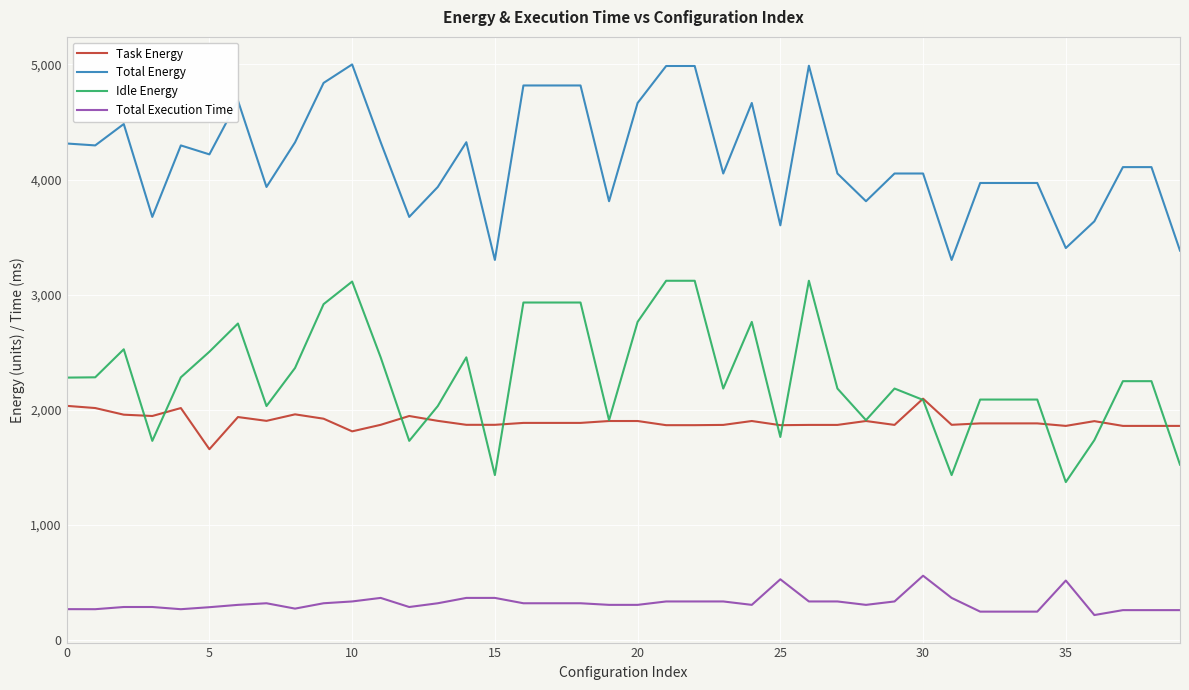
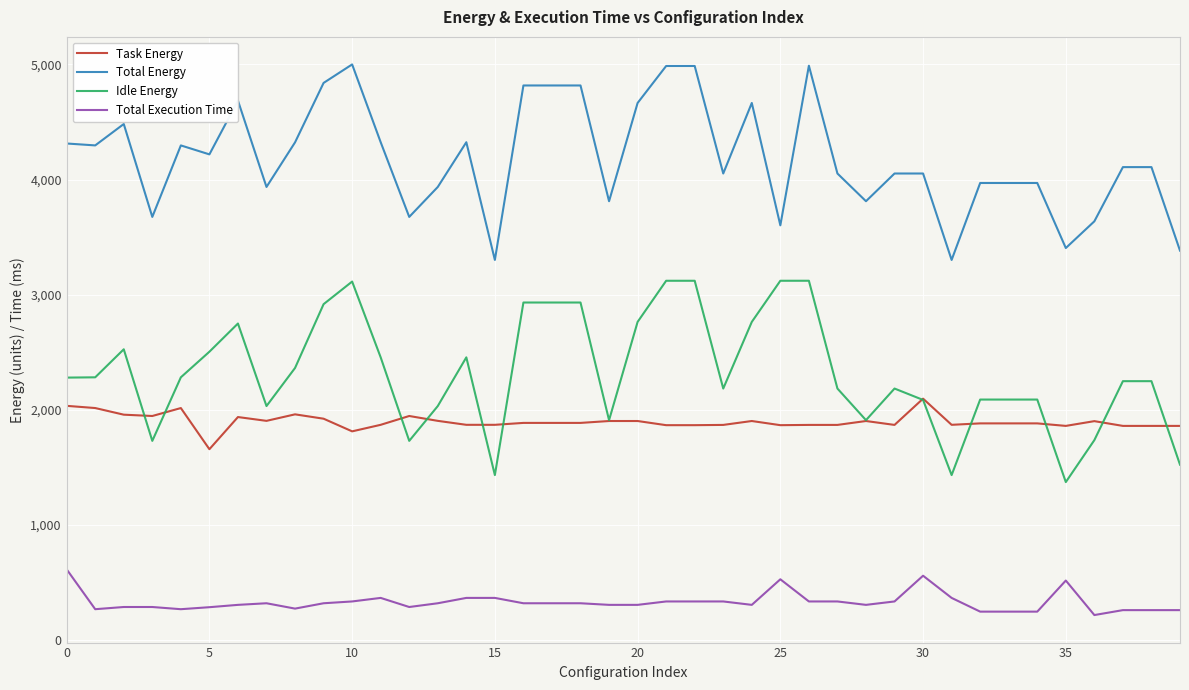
Total Execution Time, 0: 270 -> 610
Idle Energy, 25: 1,760 -> 3,120
